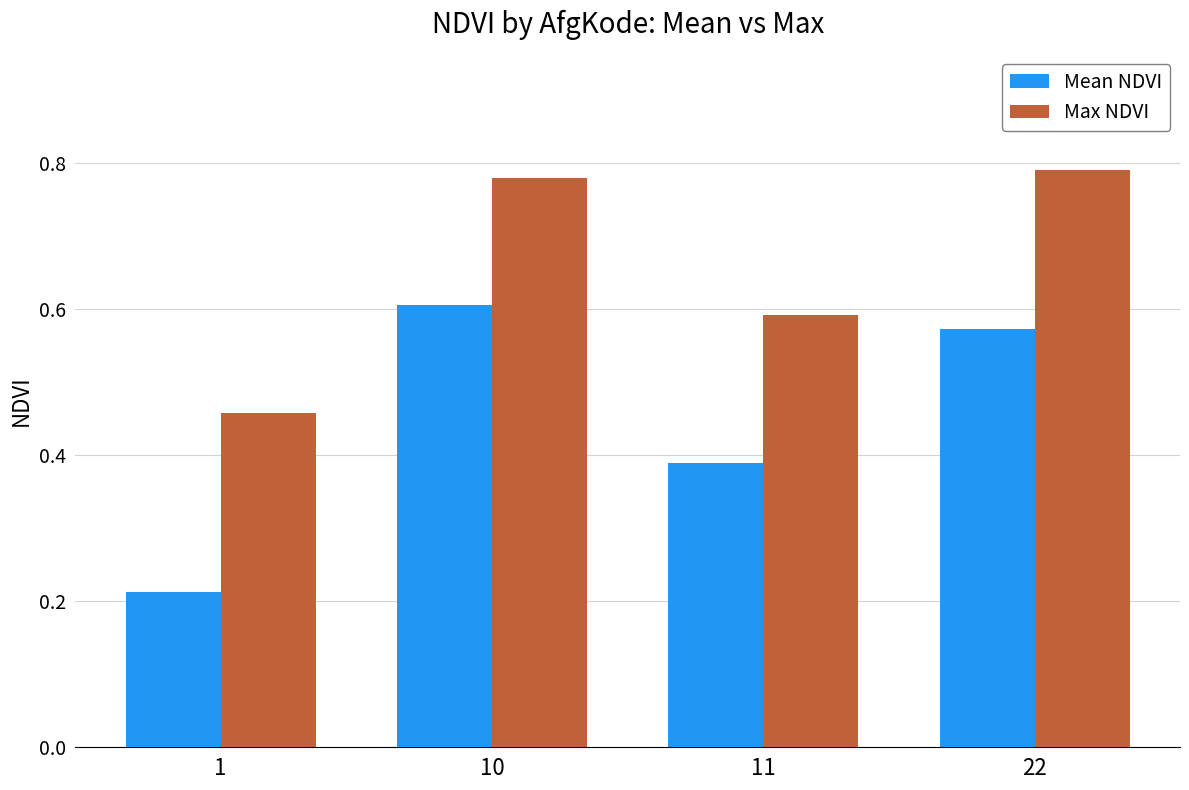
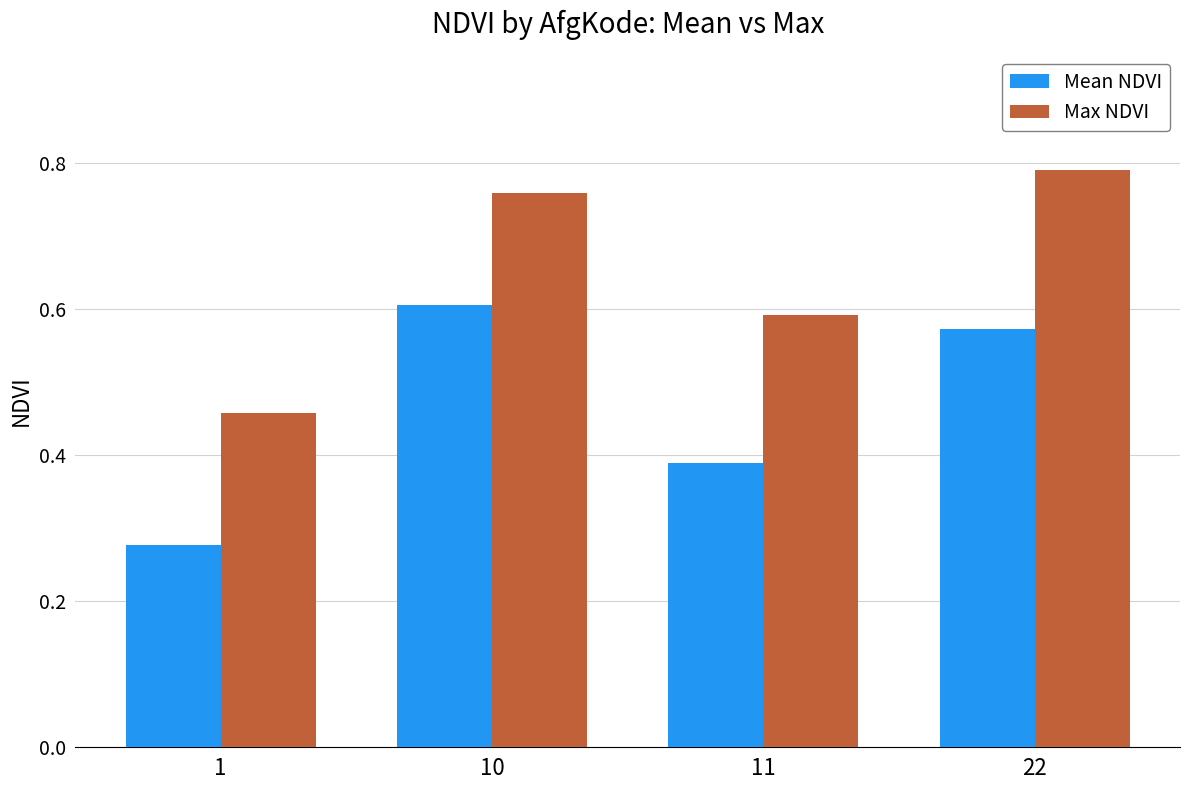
Mean NDVI, 1: 0.21 -> 0.28
Max NDVI, 10: 0.78 -> 0.76
